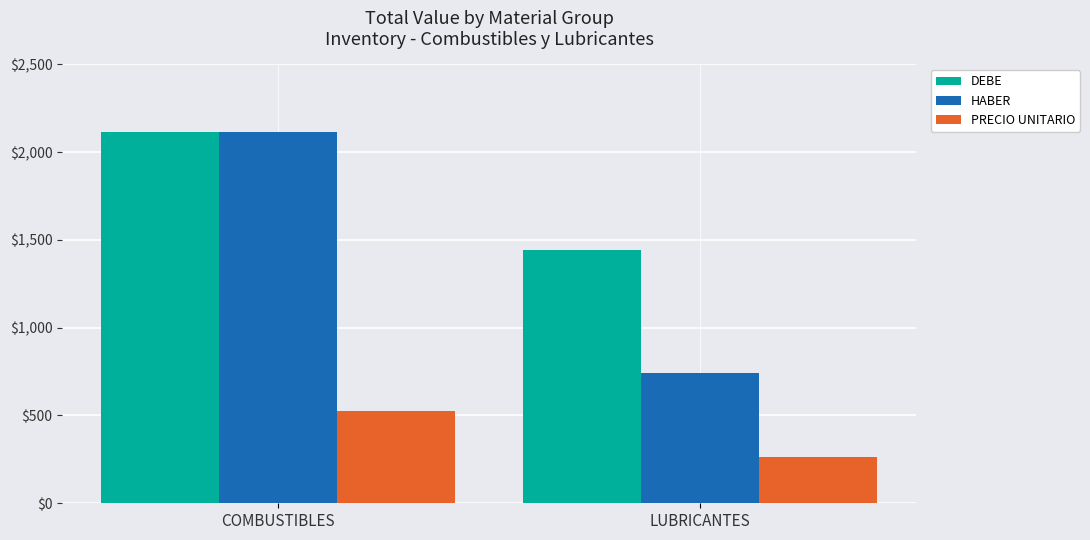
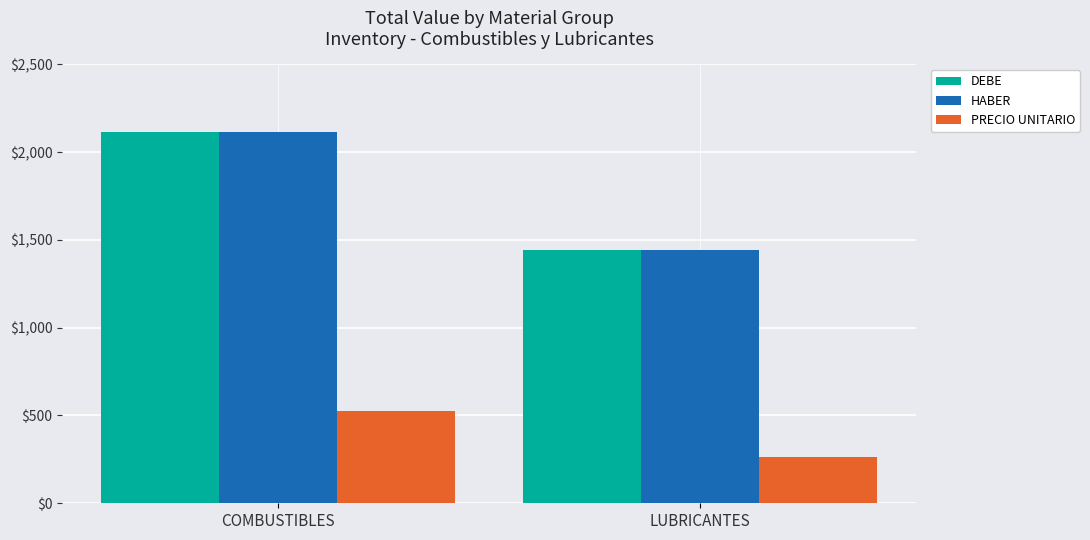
HABER, LUBRICANTES: $740 -> $1,450
